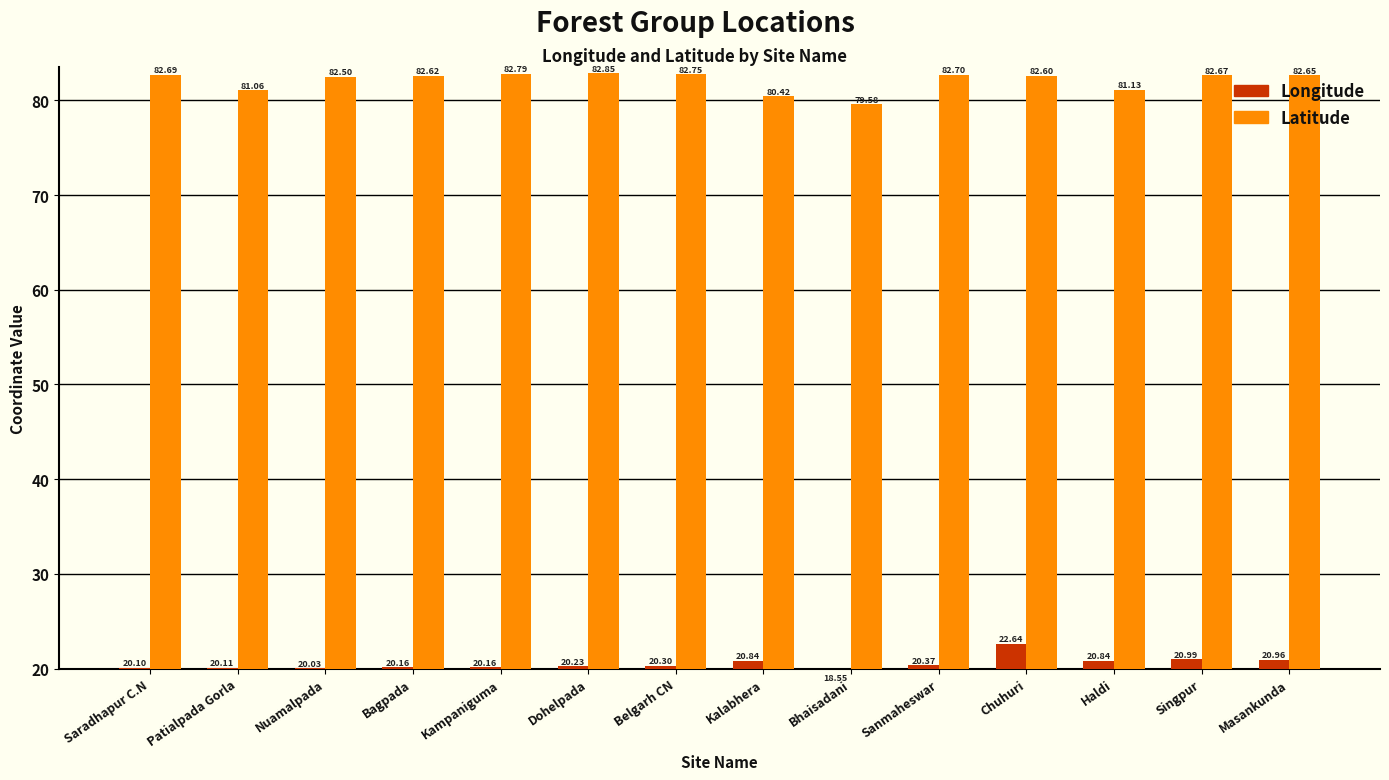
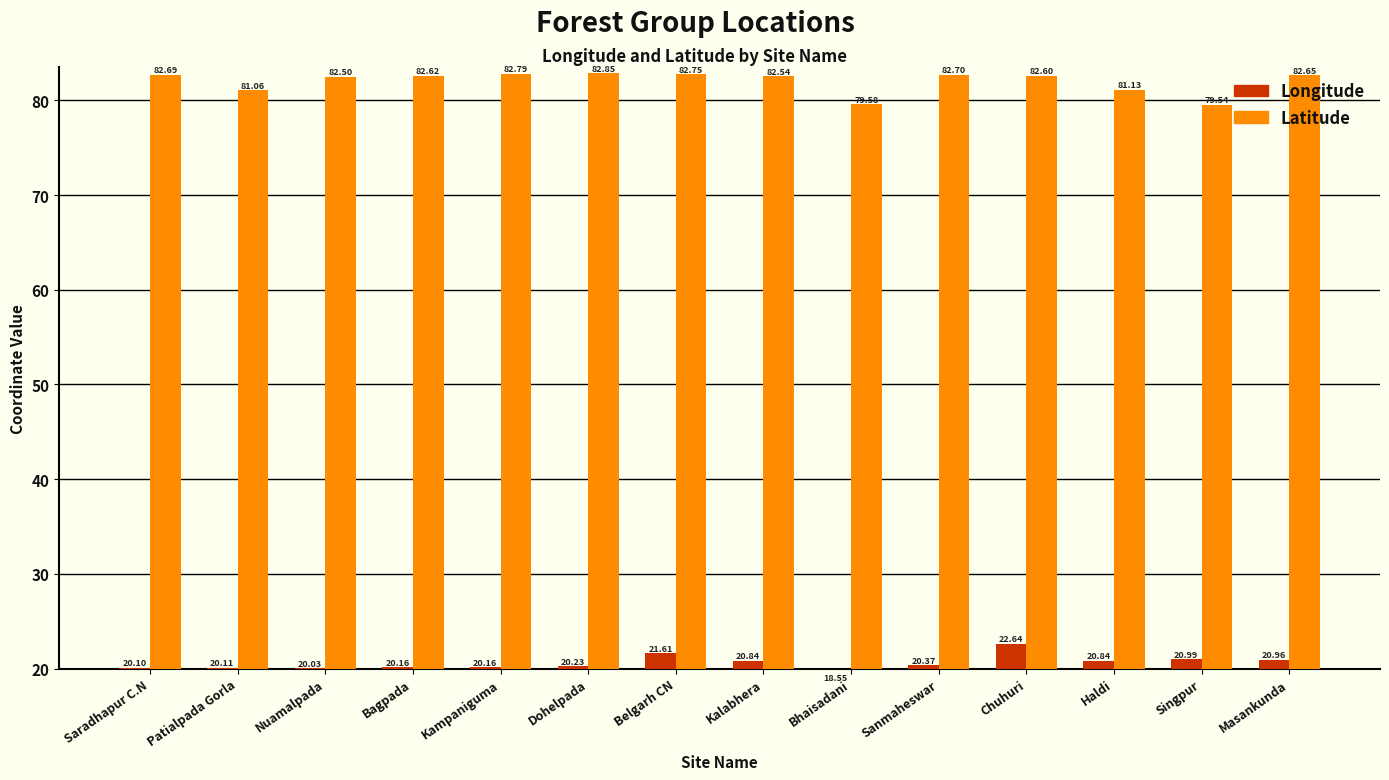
Longitude, Belgarh CN: 20.30 -> 21.61
Latitude, Kalabhera: 80.42 -> 82.54
Latitude, Singpur: 82.67 -> 79.54
